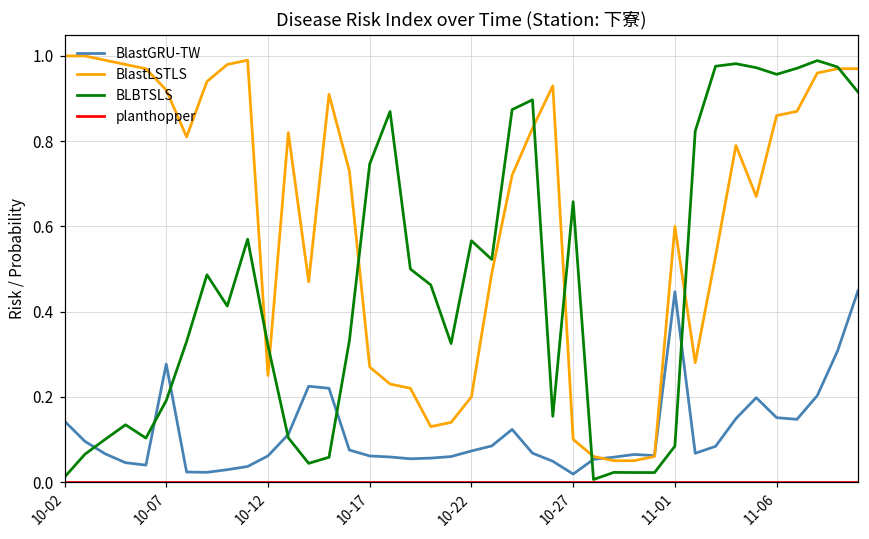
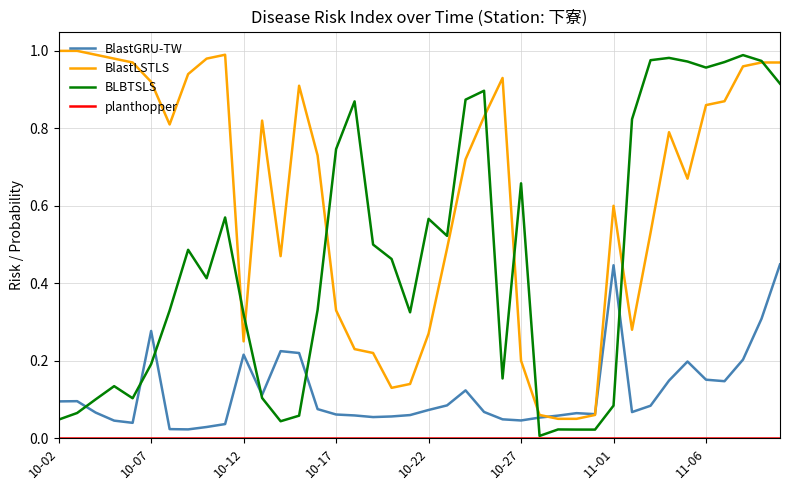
BlastGRU-TW, 10-02: 0.14 -> 0.10
BLBTSLS, 10-02: 0.01 -> 0.05
BlastGRU-TW, 10-12: 0.06 -> 0.22
BlastLSTLS, 10-17: 0.27 -> 0.33
BlastLSTLS, 10-22: 0.20 -> 0.27
BlastGRU-TW, 10-27: 0.02 -> 0.05
BlastLSTLS, 10-27: 0.1 -> 0.2
